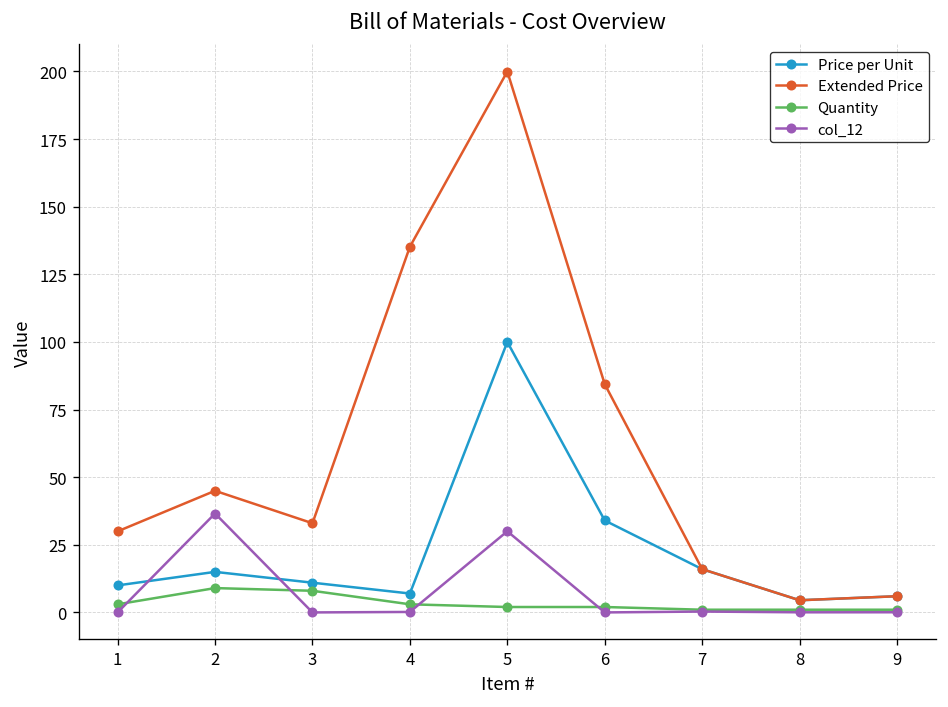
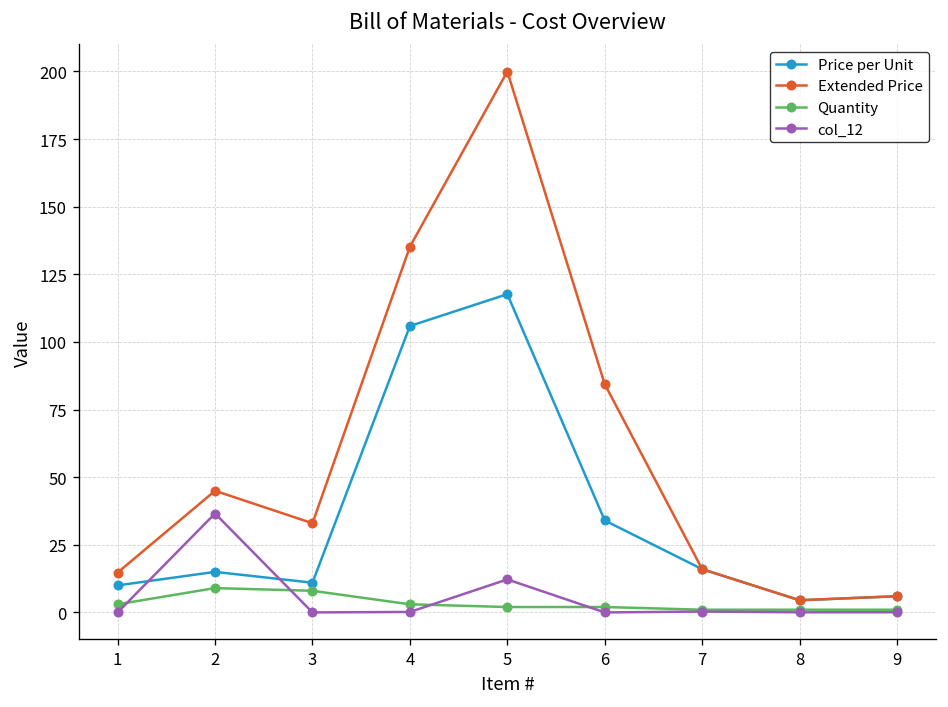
Extended Price, 1: 30 -> 15
Price per Unit, 4: 7 -> 106
Price per Unit, 5: 100 -> 118
col_12, 5: 30 -> 12
